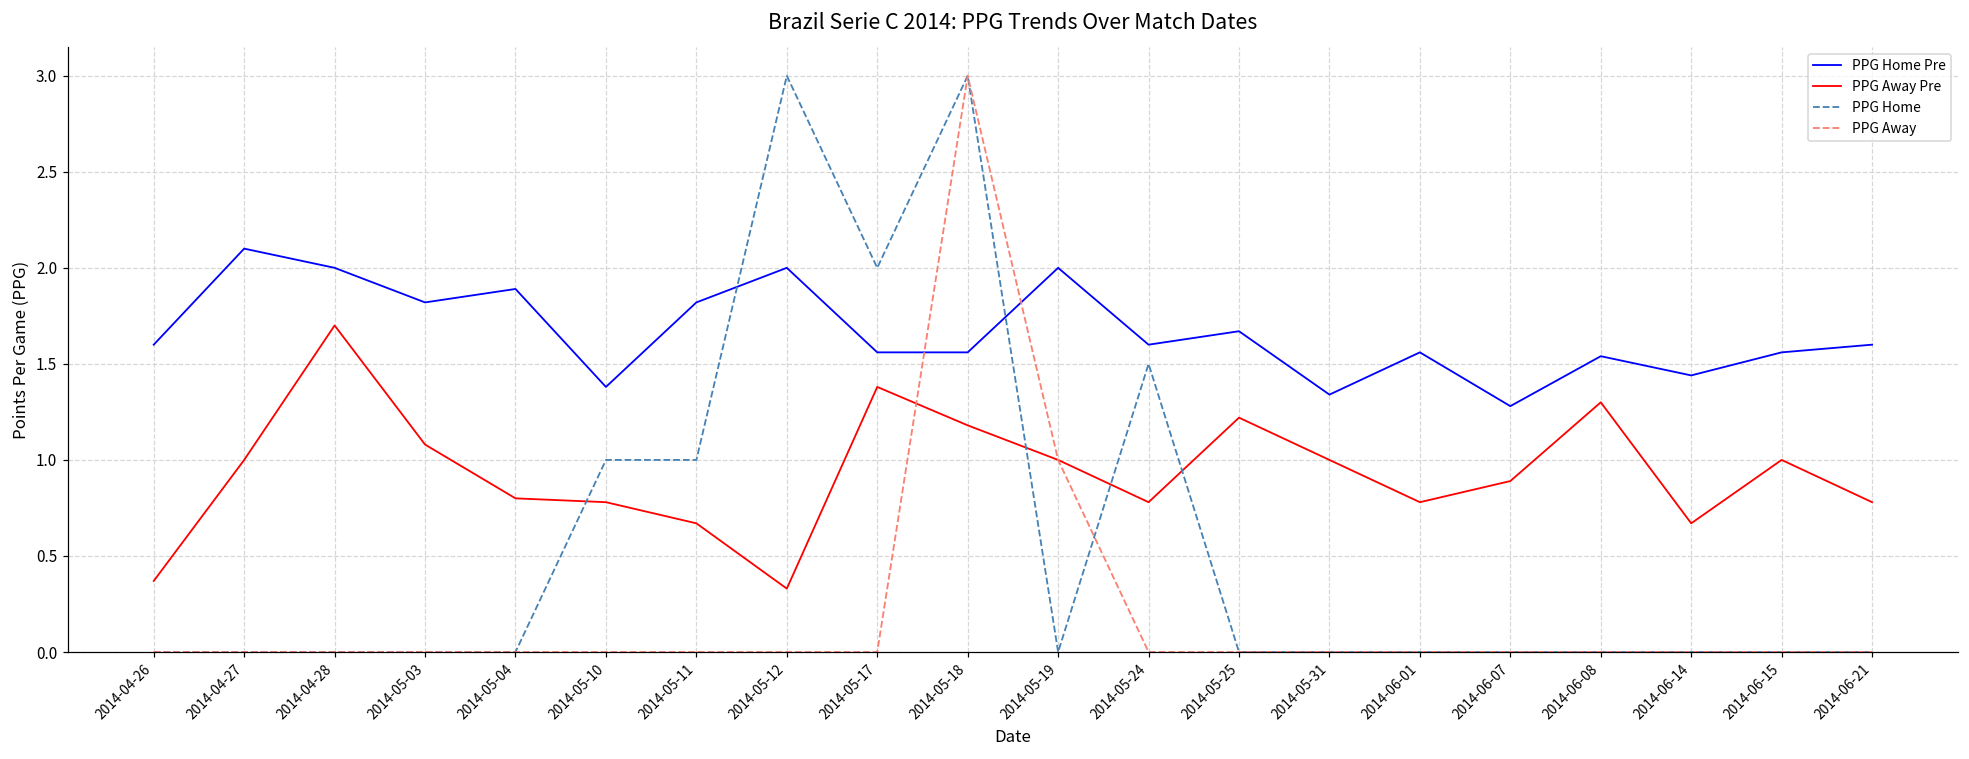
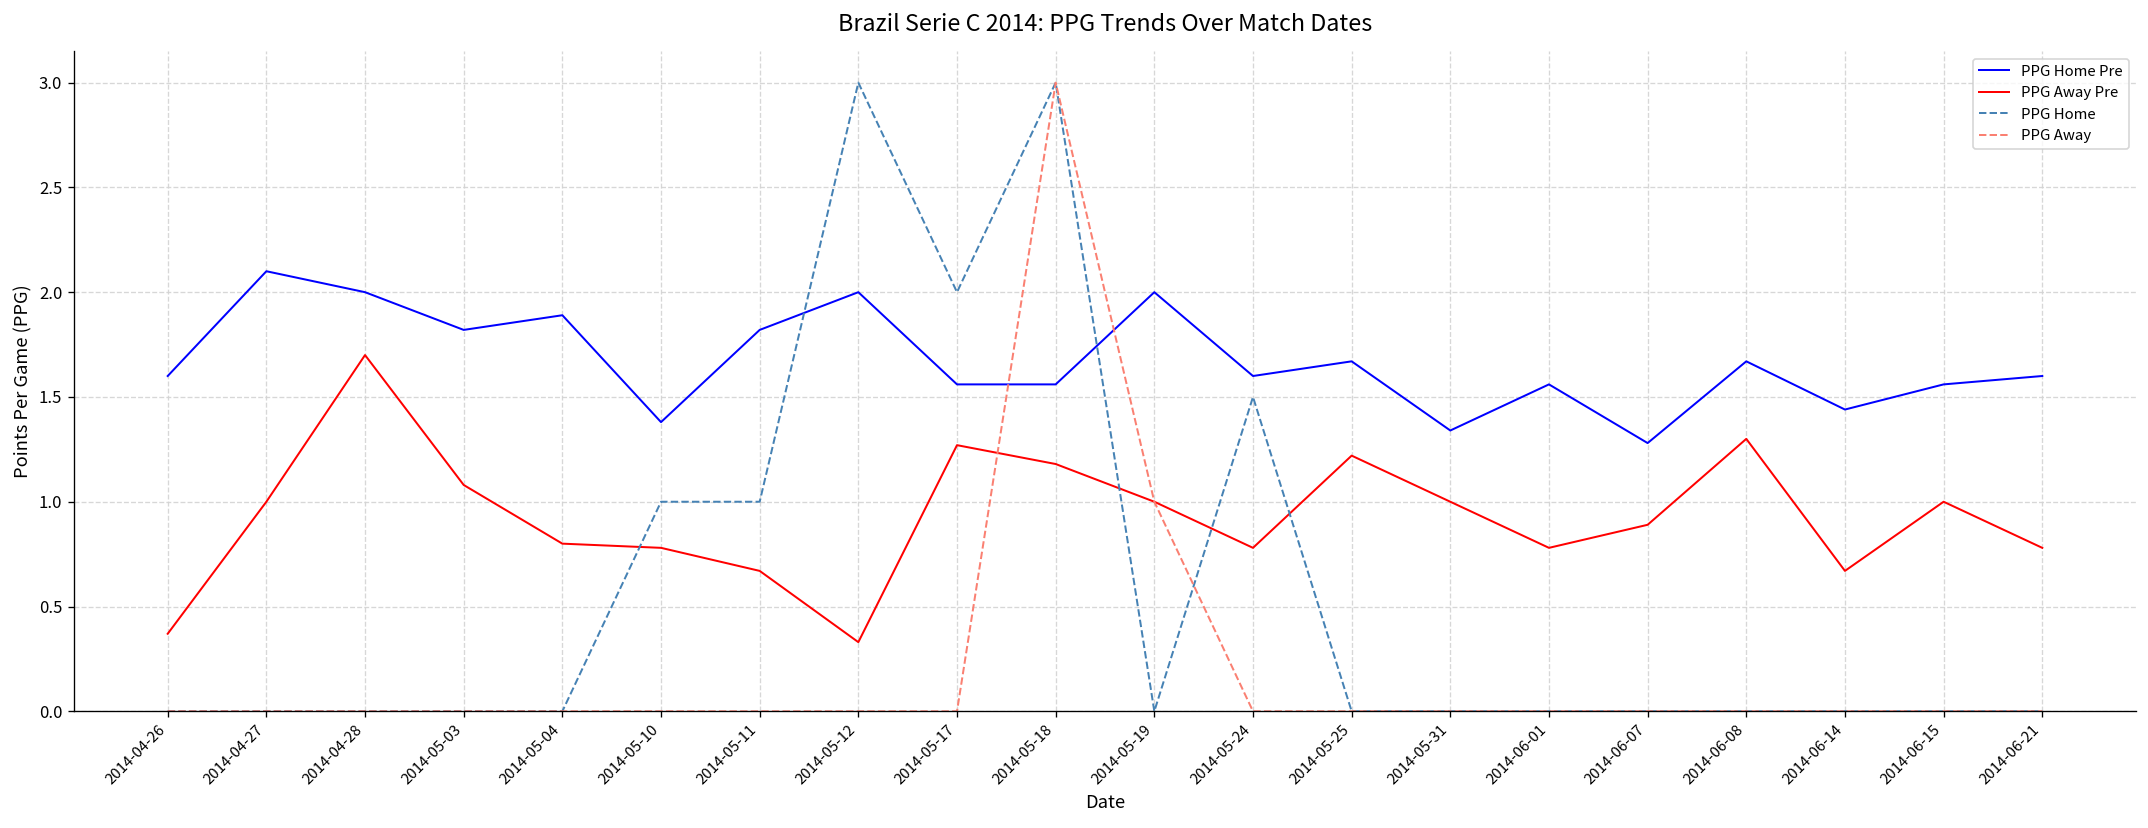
PPG Away Pre, 2014-05-17: 1.38 -> 1.27
PPG Home Pre, 2014-06-08: 1.54 -> 1.67
